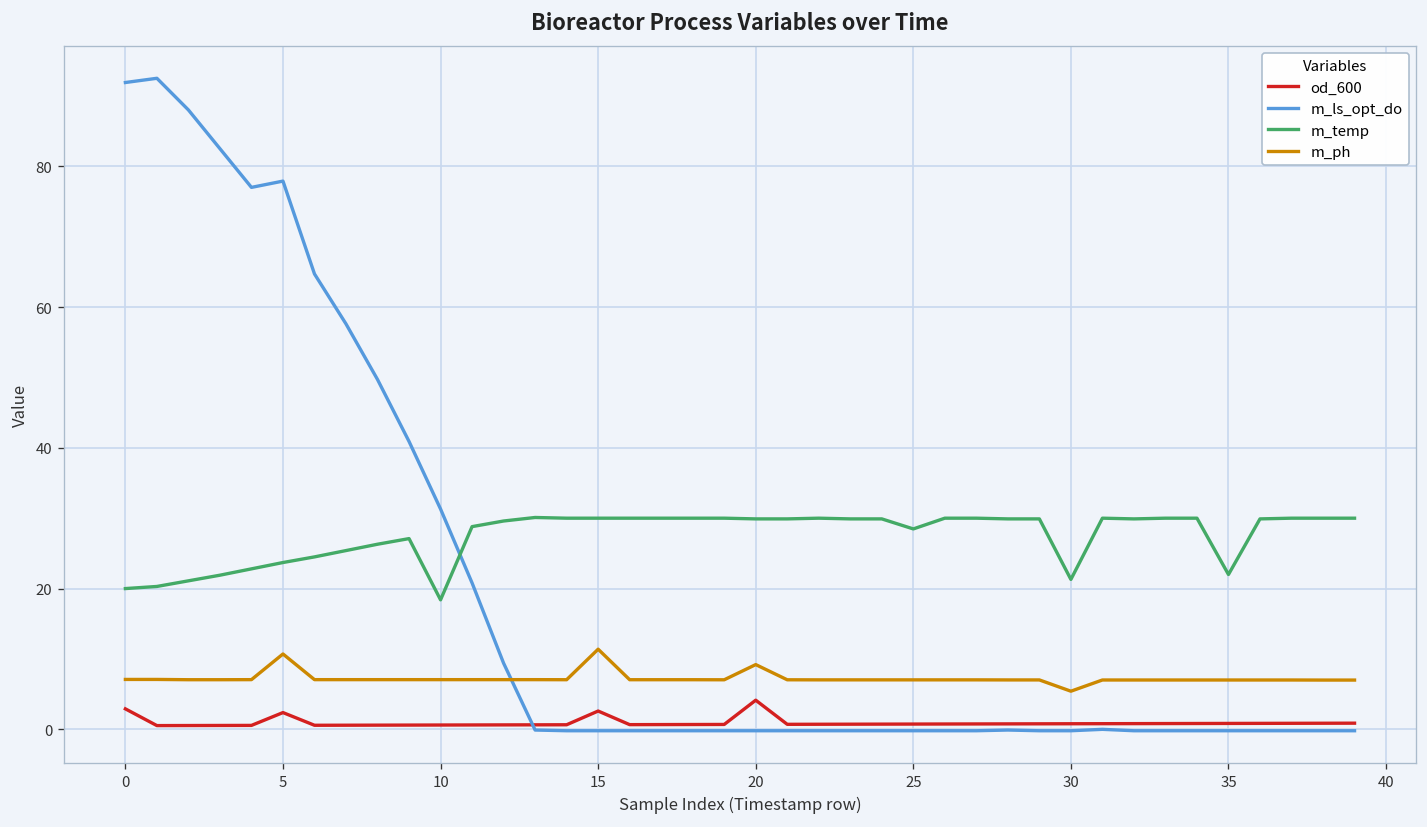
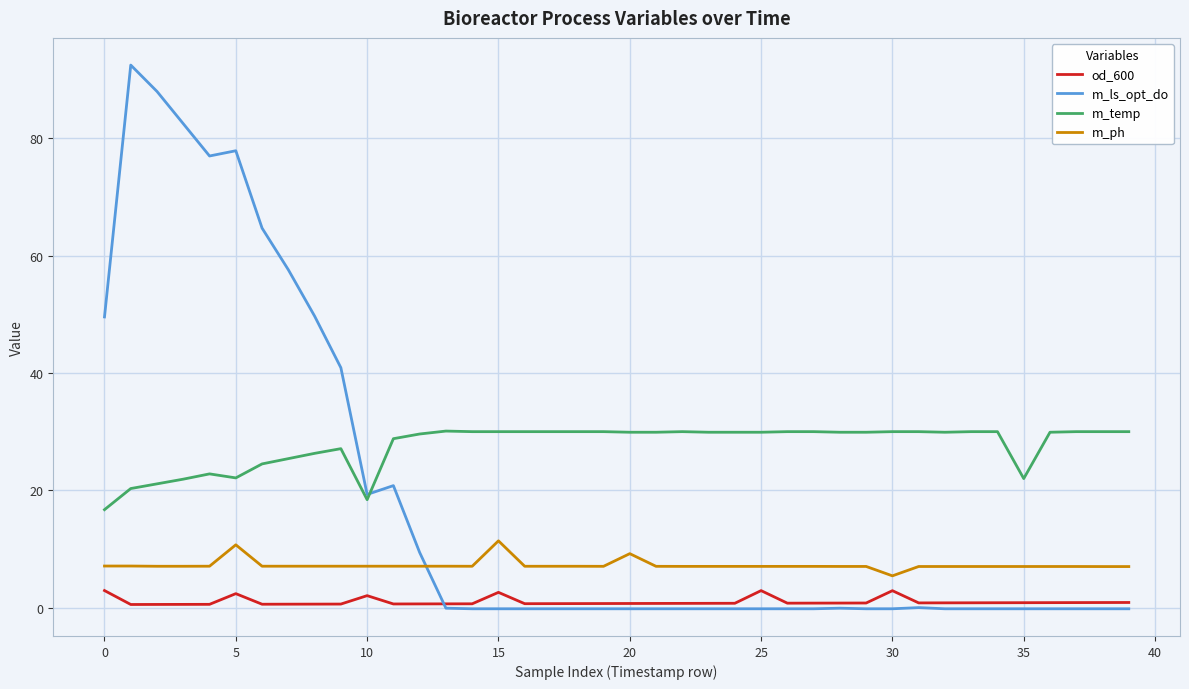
m_ls_opt_do, 0: 92 -> 50
m_temp, 0: 20 -> 17
m_temp, 5: 24 -> 22
od_600, 10: 1 -> 2
m_ls_opt_do, 10: 31 -> 19
od_600, 20: 4 -> 1
od_600, 25: 1 -> 3
m_temp, 25: 28 -> 30
od_600, 30: 1 -> 3
m_temp, 30: 21 -> 30
